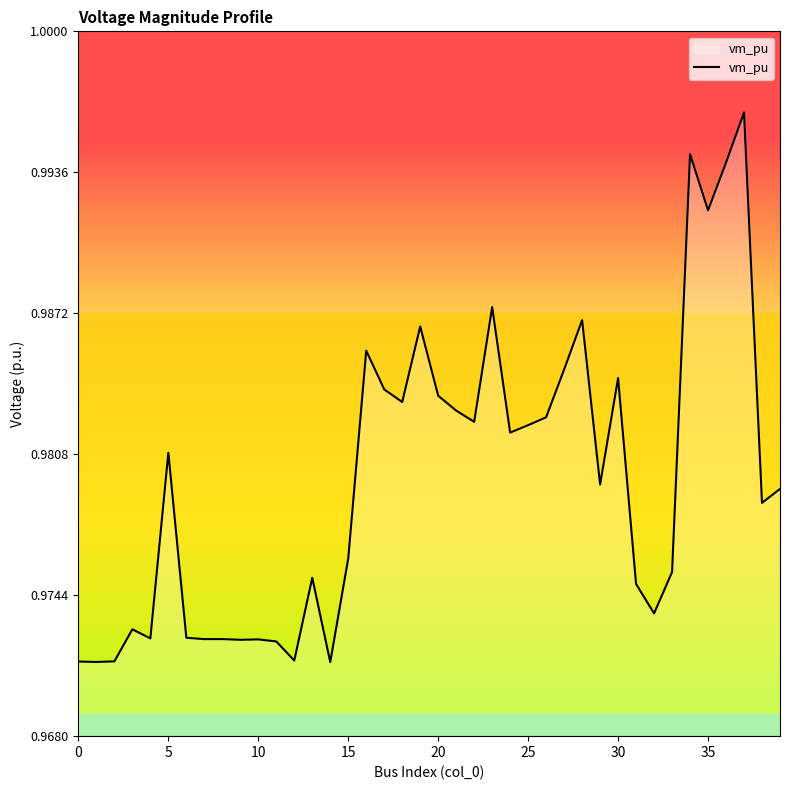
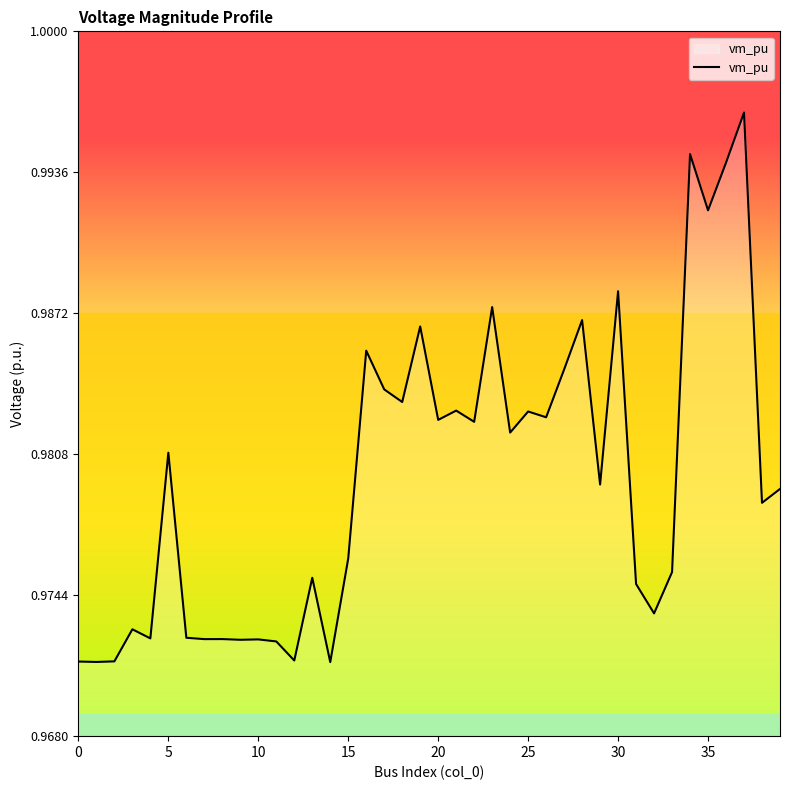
20: 0.9835 -> 0.9824
25: 0.9821 -> 0.9827
30: 0.9843 -> 0.9882
